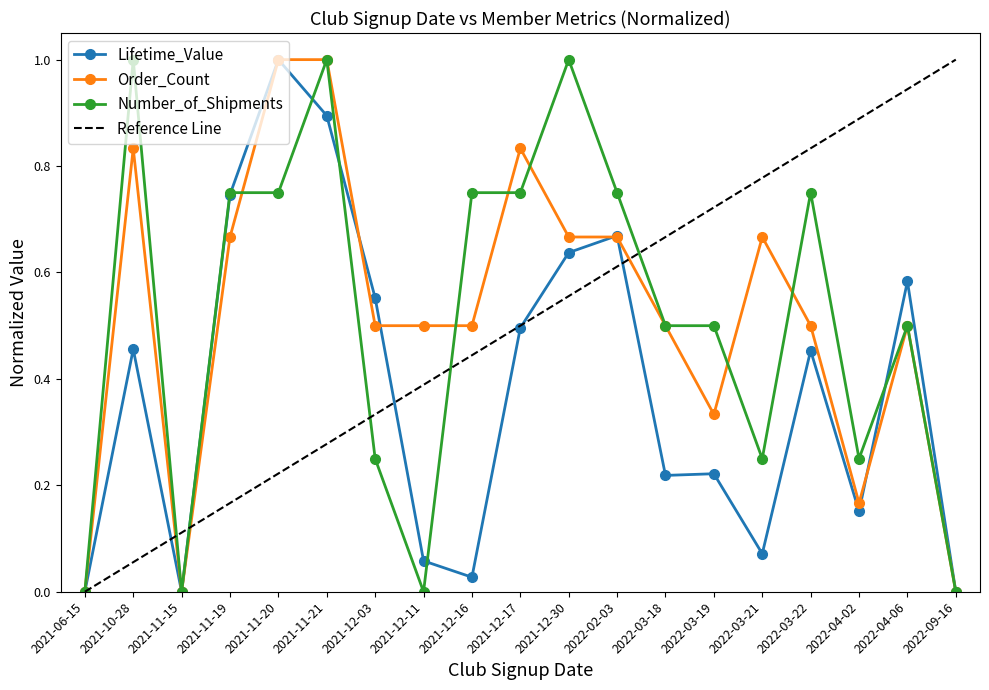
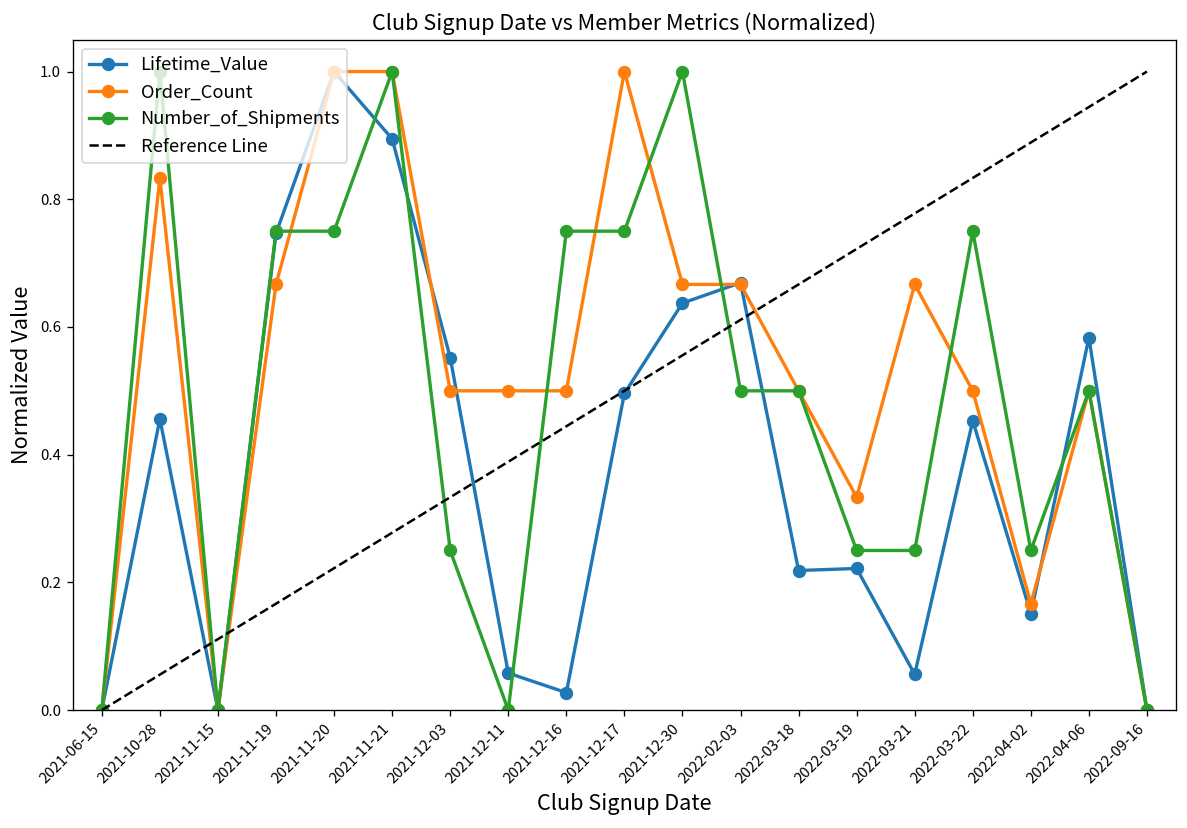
Order_Count, 2021-12-17: 0.83 -> 1.00
Number_of_Shipments, 2022-02-03: 0.75 -> 0.50
Number_of_Shipments, 2022-03-19: 0.50 -> 0.25
Lifetime_Value, 2022-03-21: 0.07 -> 0.06
